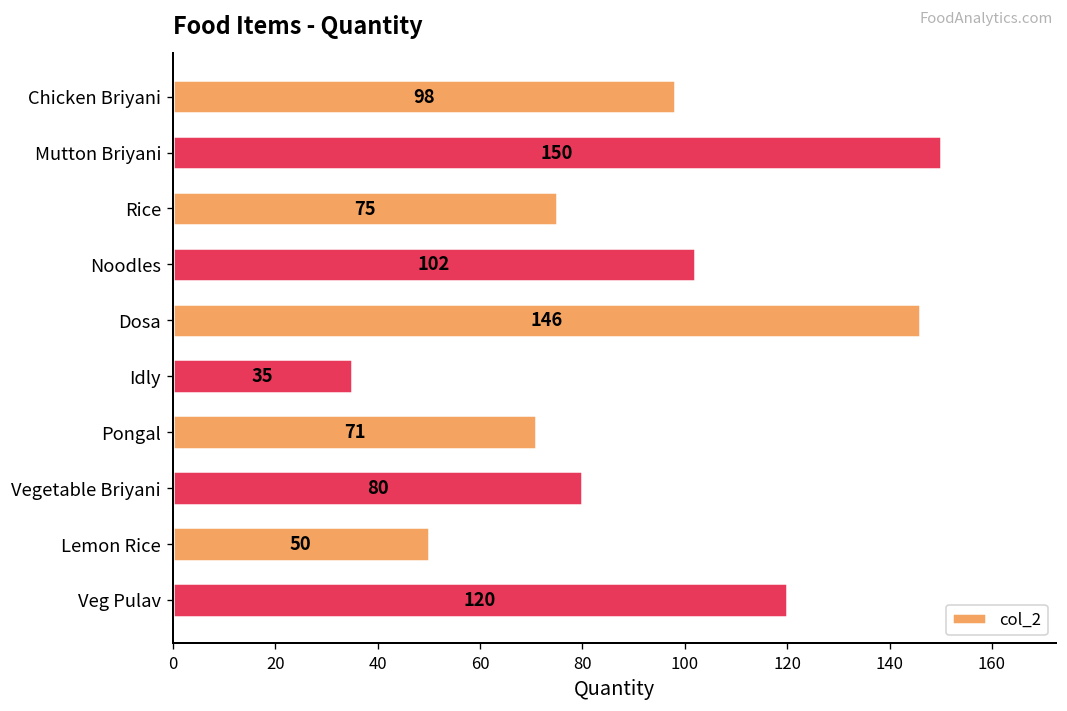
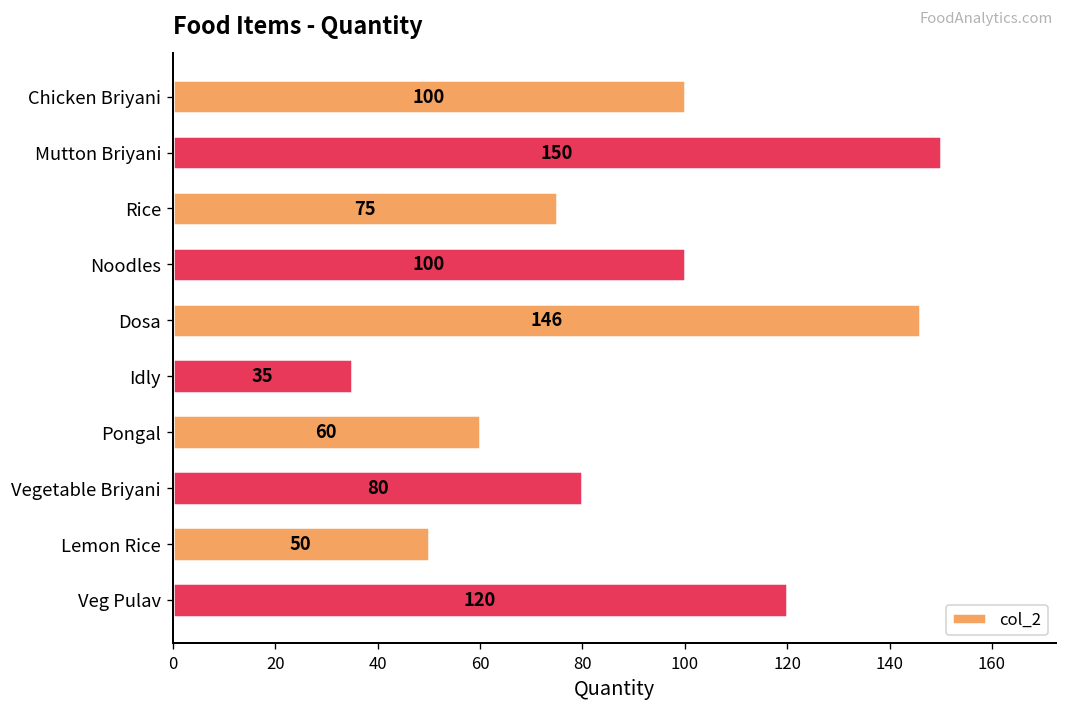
Chicken Briyani: 98 -> 100
Noodles: 102 -> 100
Pongal: 71 -> 60
